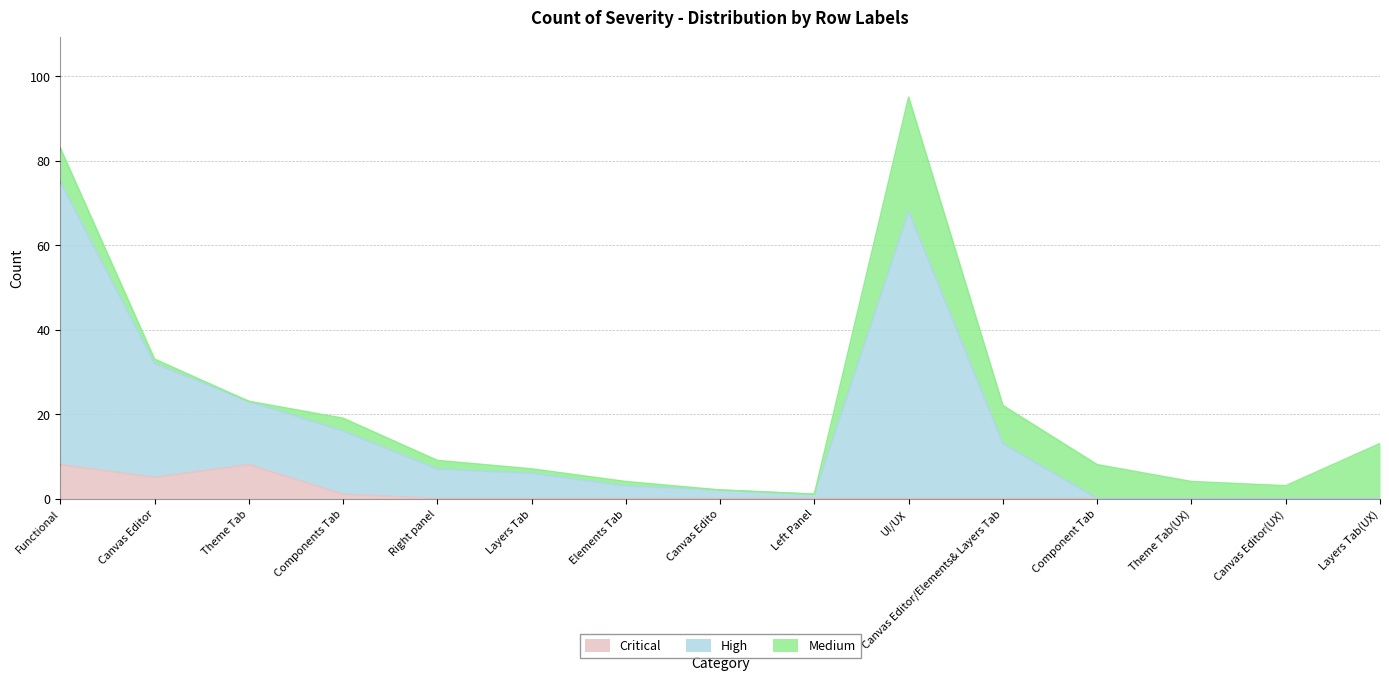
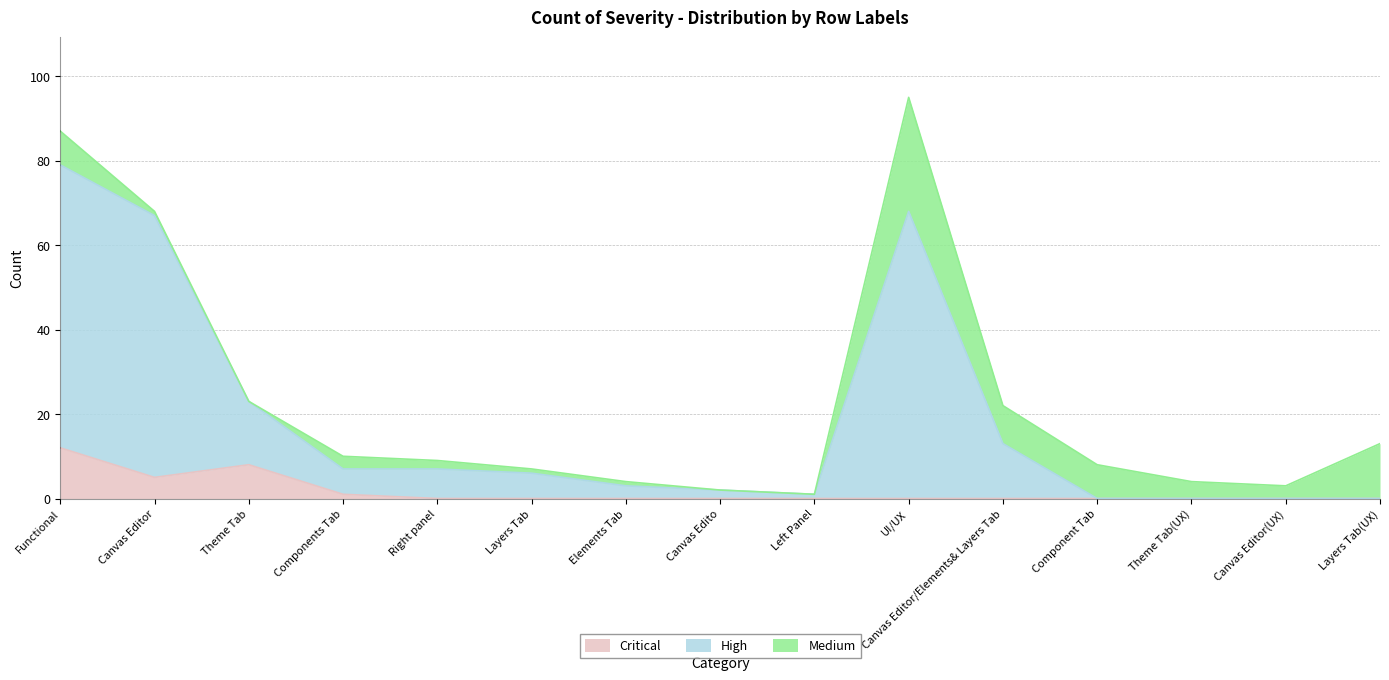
Critical, Functional: 8 -> 12
High, Canvas Editor: 27 -> 62
High, Components Tab: 15 -> 6
